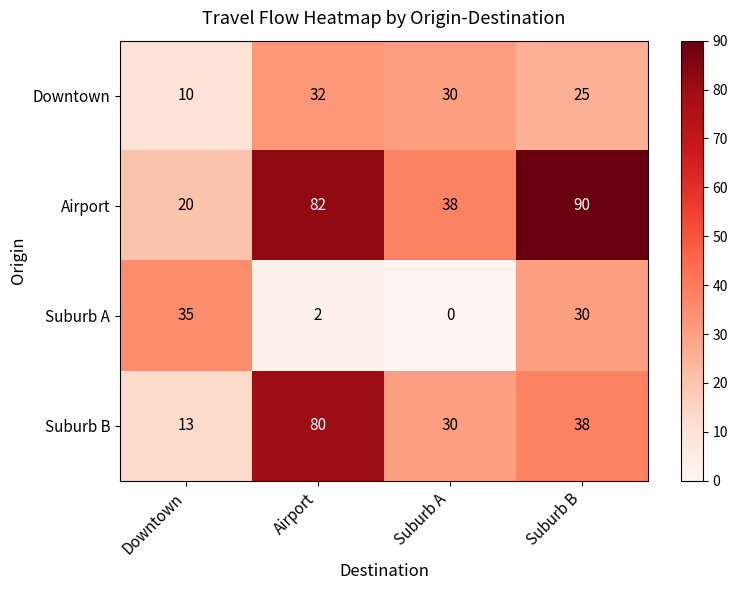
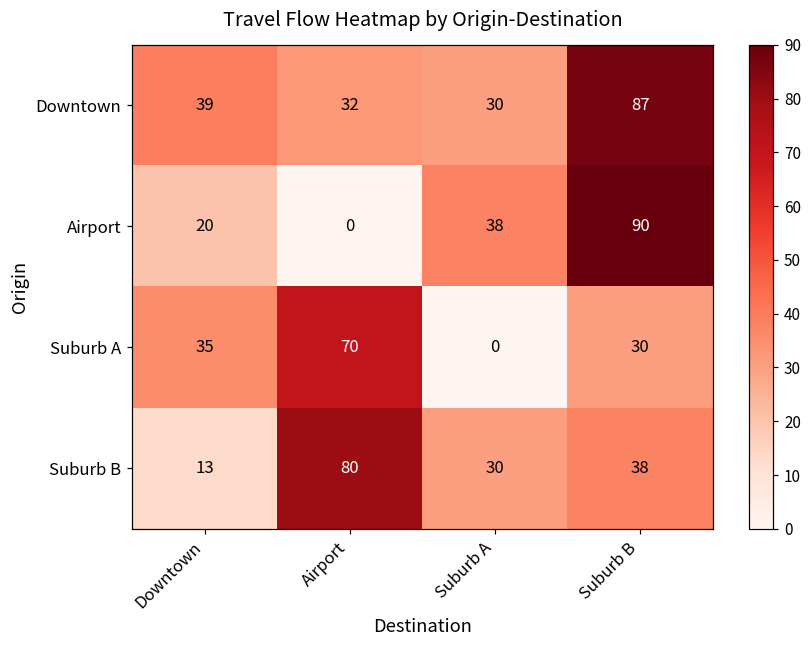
Downtown, Downtown: 10 -> 39
Downtown, Suburb B: 25 -> 87
Airport, Airport: 82 -> 0
Suburb A, Airport: 2 -> 70
